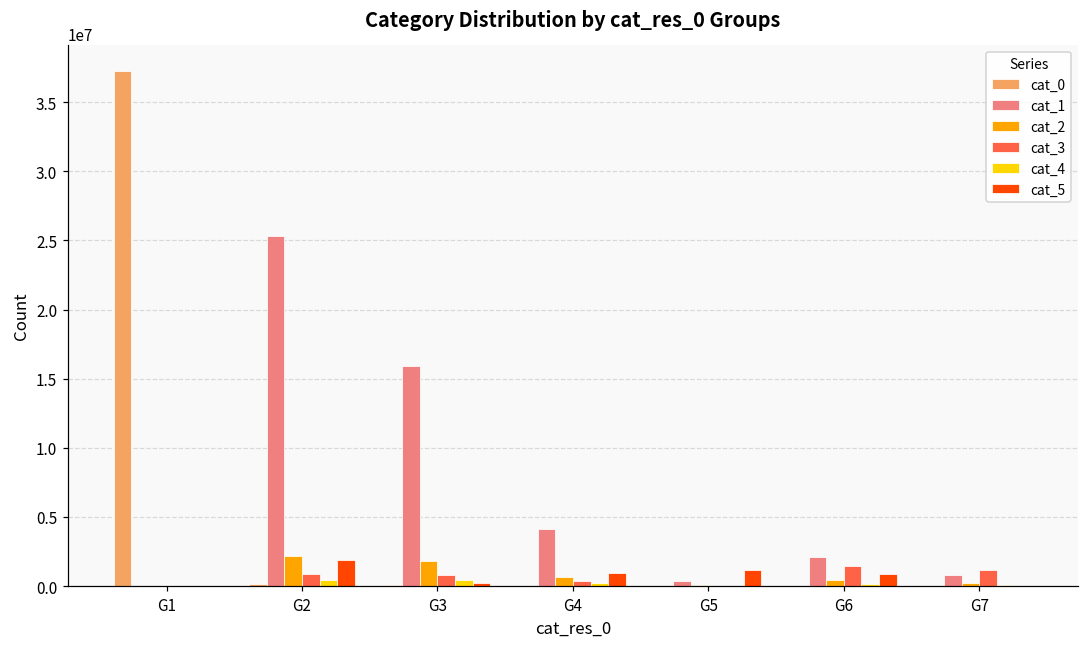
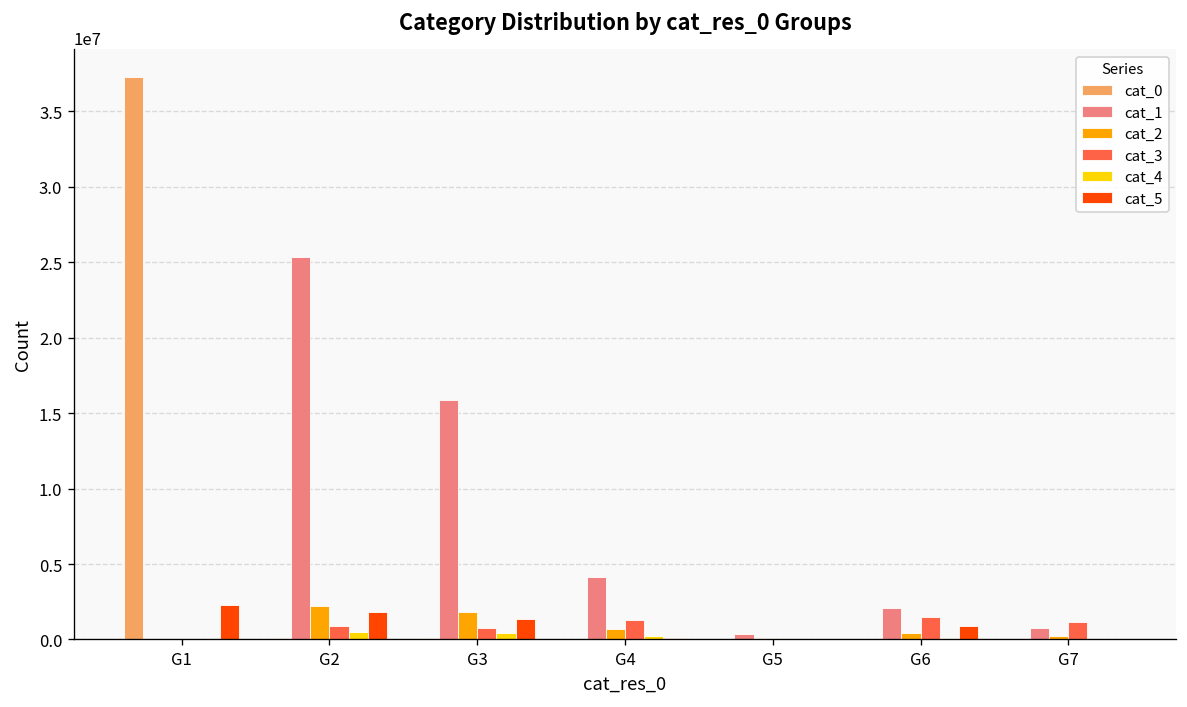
cat_5, G1: 0 -> 2300000
cat_5, G3: 200000 -> 1300000
cat_3, G4: 300000 -> 1300000
cat_5, G4: 1000000 -> 100000
cat_5, G5: 1200000 -> 0
